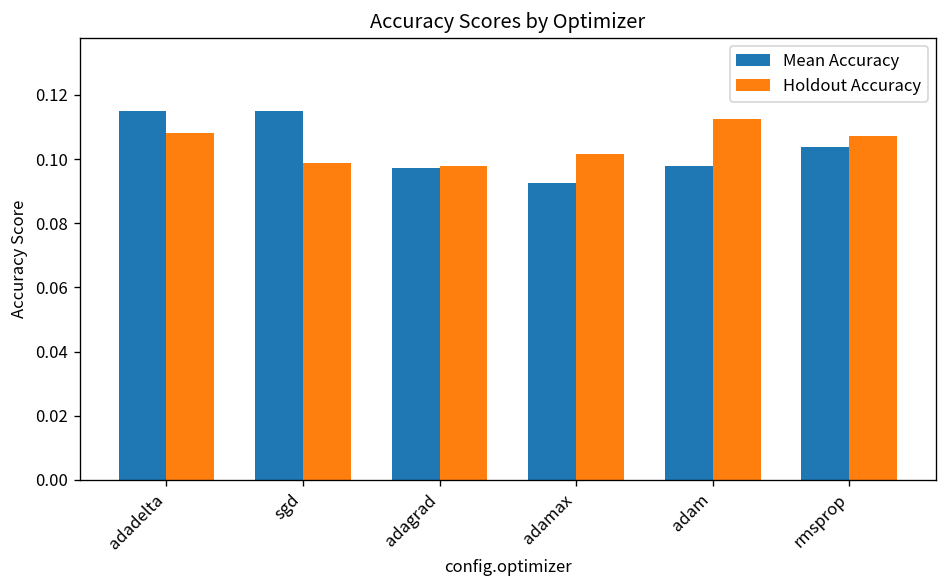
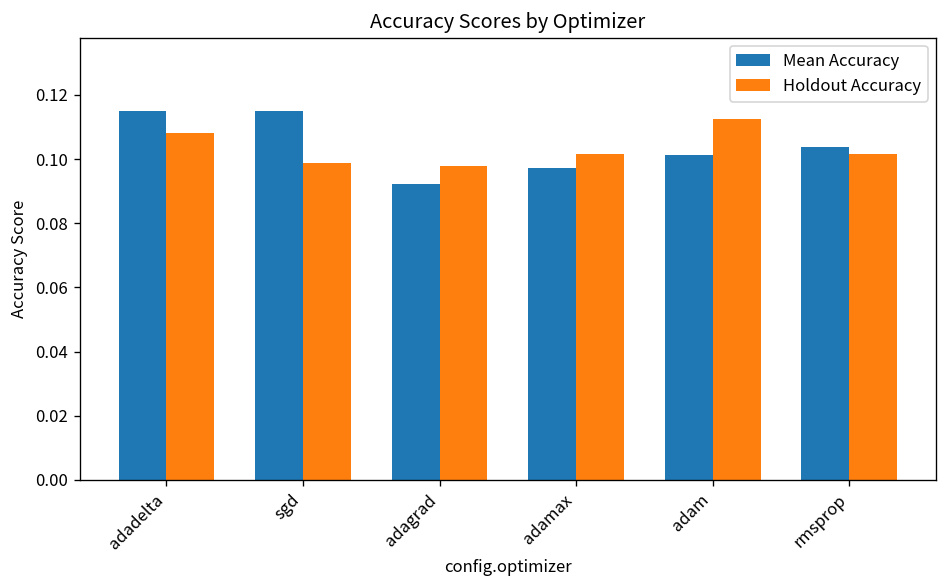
Mean Accuracy, adagrad: 0.097 -> 0.092
Mean Accuracy, adamax: 0.093 -> 0.097
Mean Accuracy, adam: 0.098 -> 0.101
Holdout Accuracy, rmsprop: 0.107 -> 0.101
